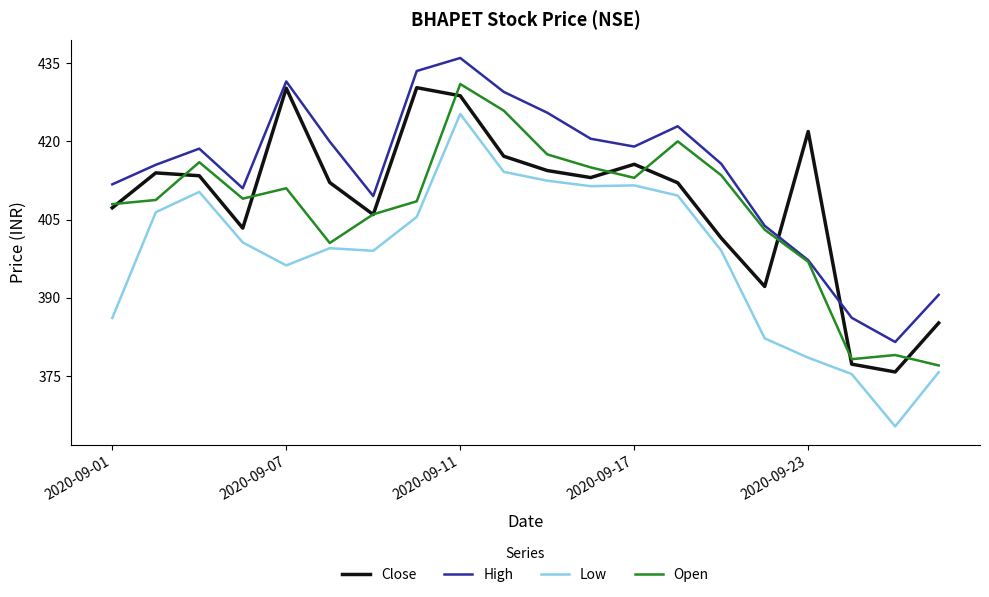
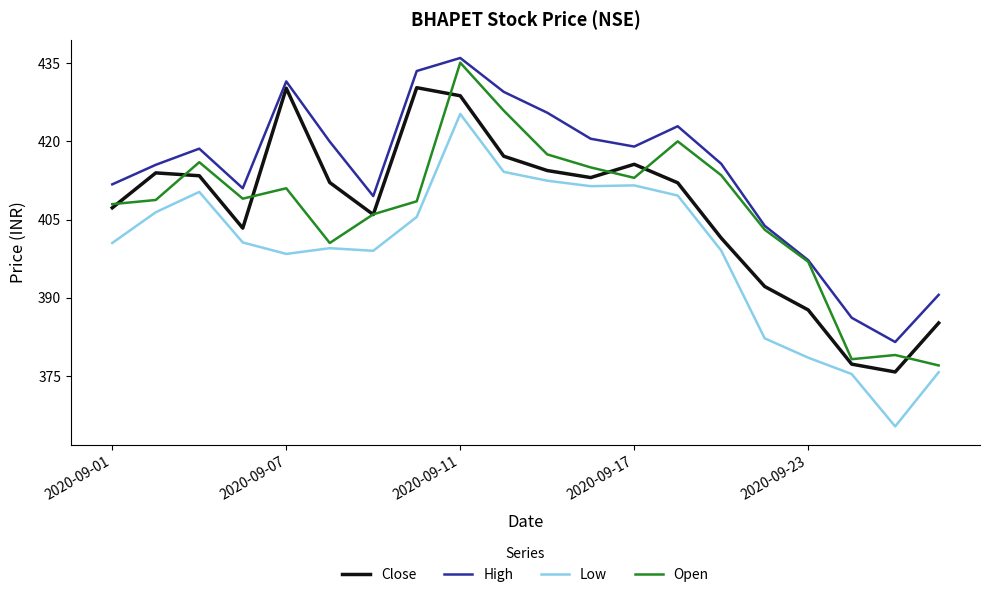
Low, 2020-09-01: 386 -> 401
Low, 2020-09-07: 396 -> 398
Open, 2020-09-11: 431 -> 435
Close, 2020-09-23: 422 -> 388
